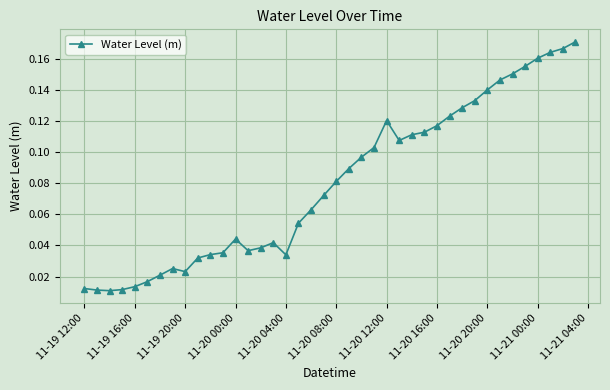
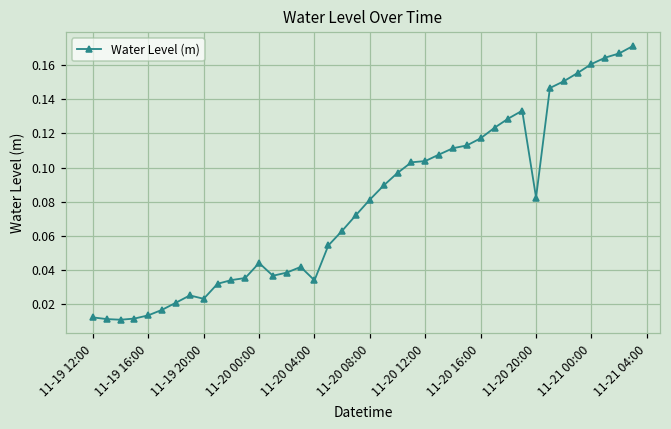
11-20 12:00: 0.120 -> 0.104
11-20 20:00: 0.140 -> 0.082
